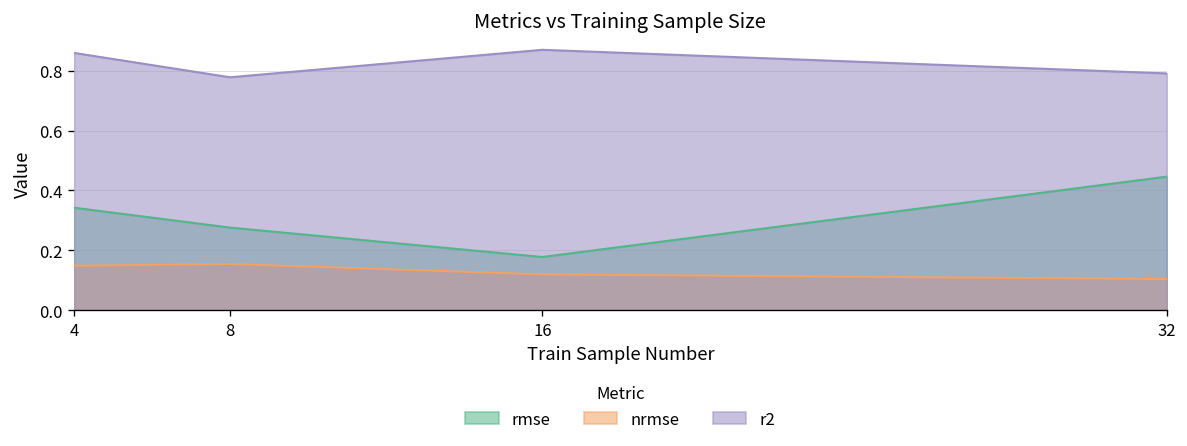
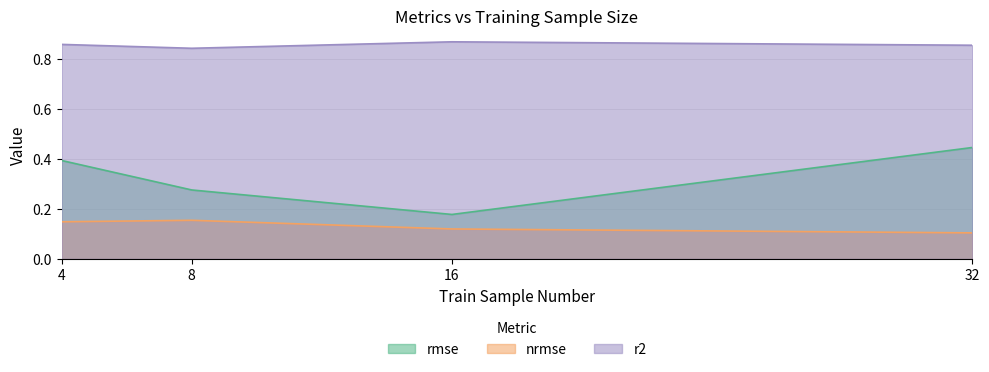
rmse, 4: 0.34 -> 0.39
r2, 8: 0.78 -> 0.84
r2, 32: 0.79 -> 0.86
